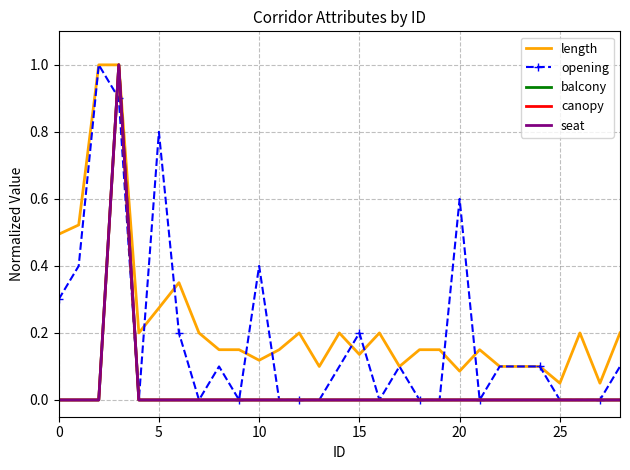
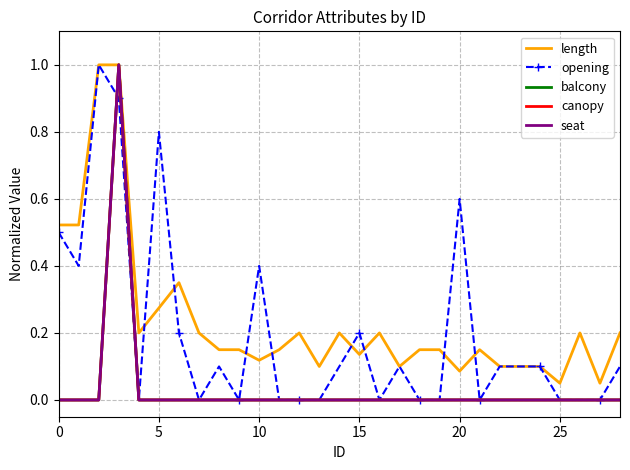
length, 0: 0.49 -> 0.52
opening, 0: 0.30 -> 0.50
